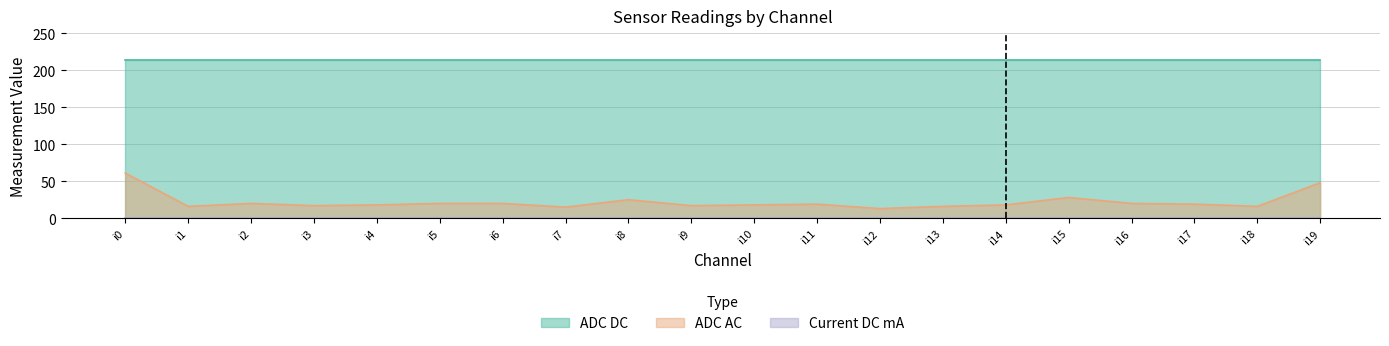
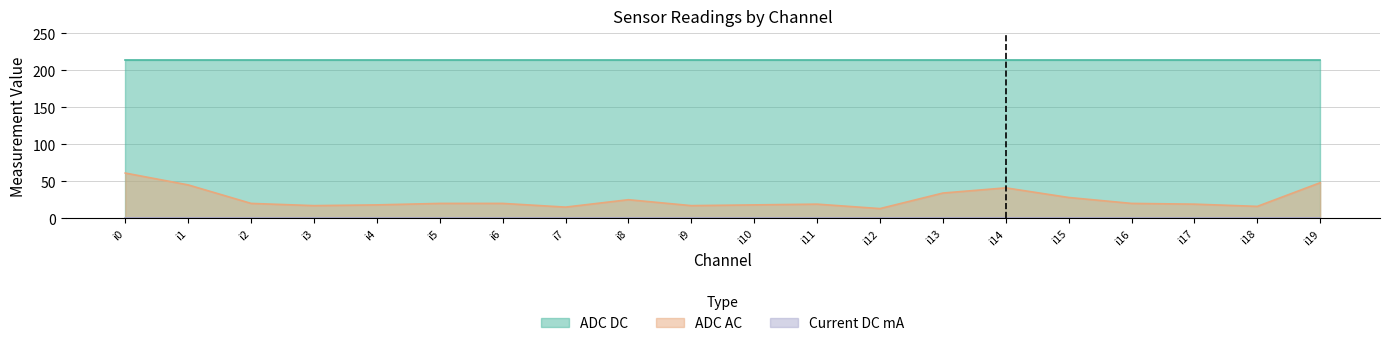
ADC AC, i1: 20 -> 50
ADC AC, i13: 20 -> 30
ADC AC, i14: 20 -> 40
